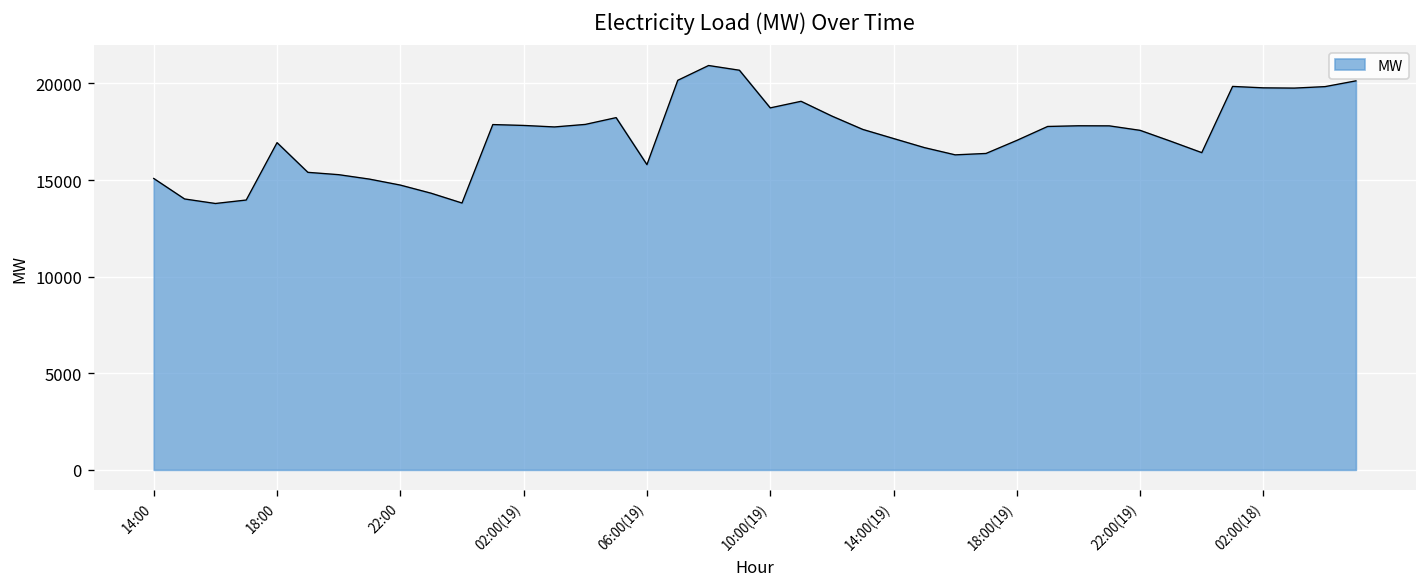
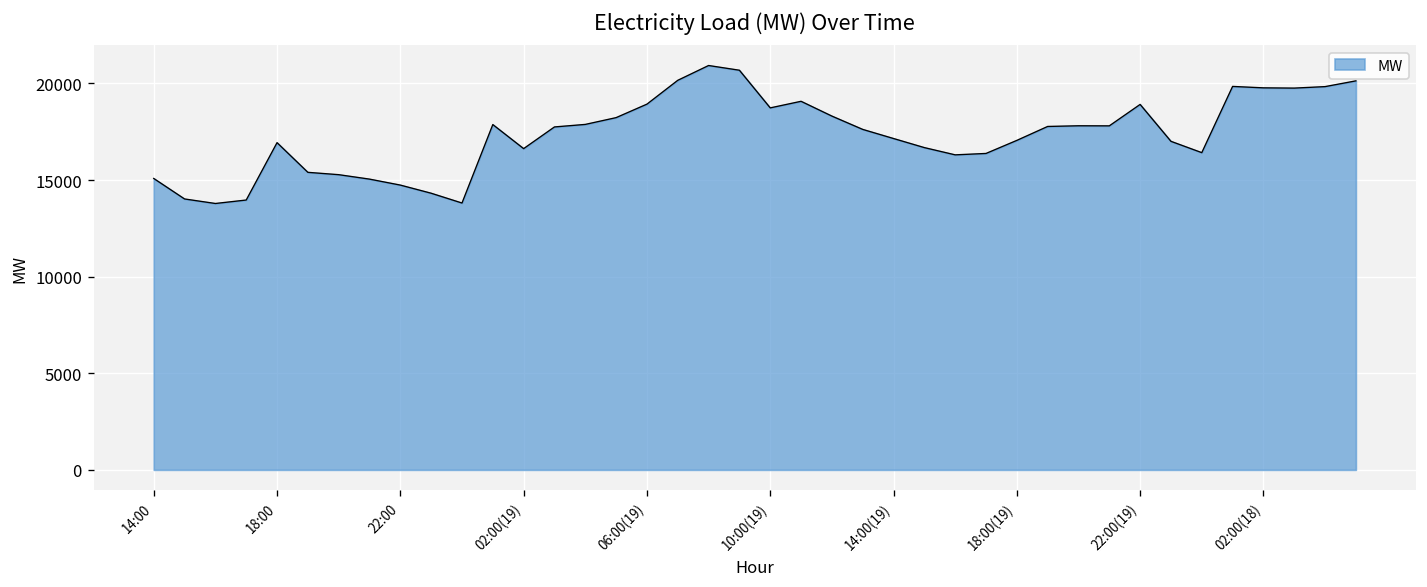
02:00(19): 17800 -> 16600
06:00(19): 15800 -> 18900
22:00(19): 17600 -> 18900
